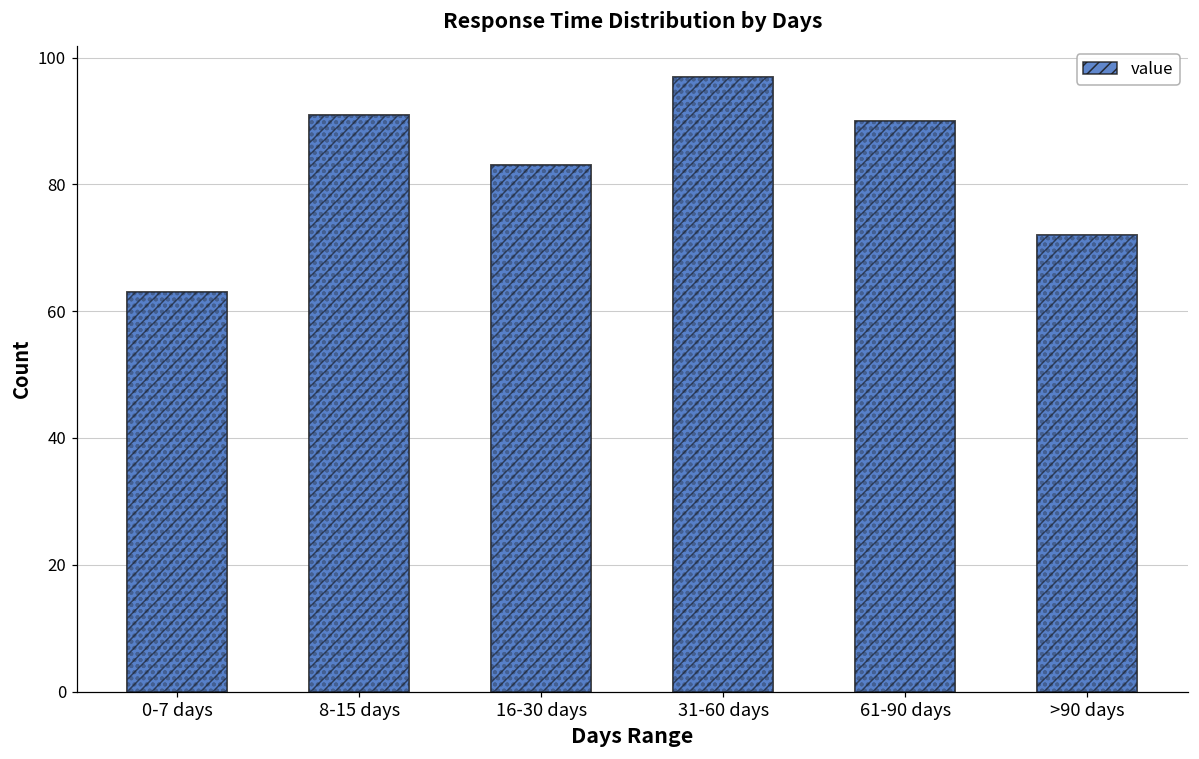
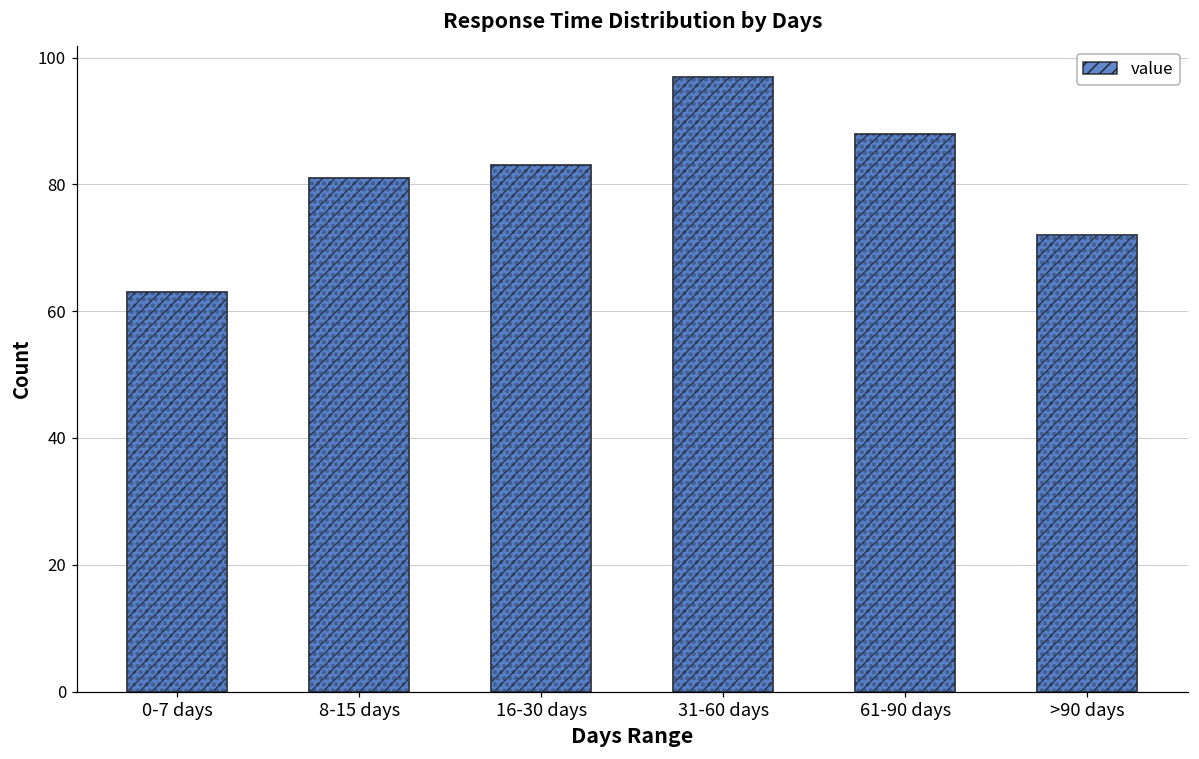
8-15 days: 91 -> 81
61-90 days: 90 -> 88
